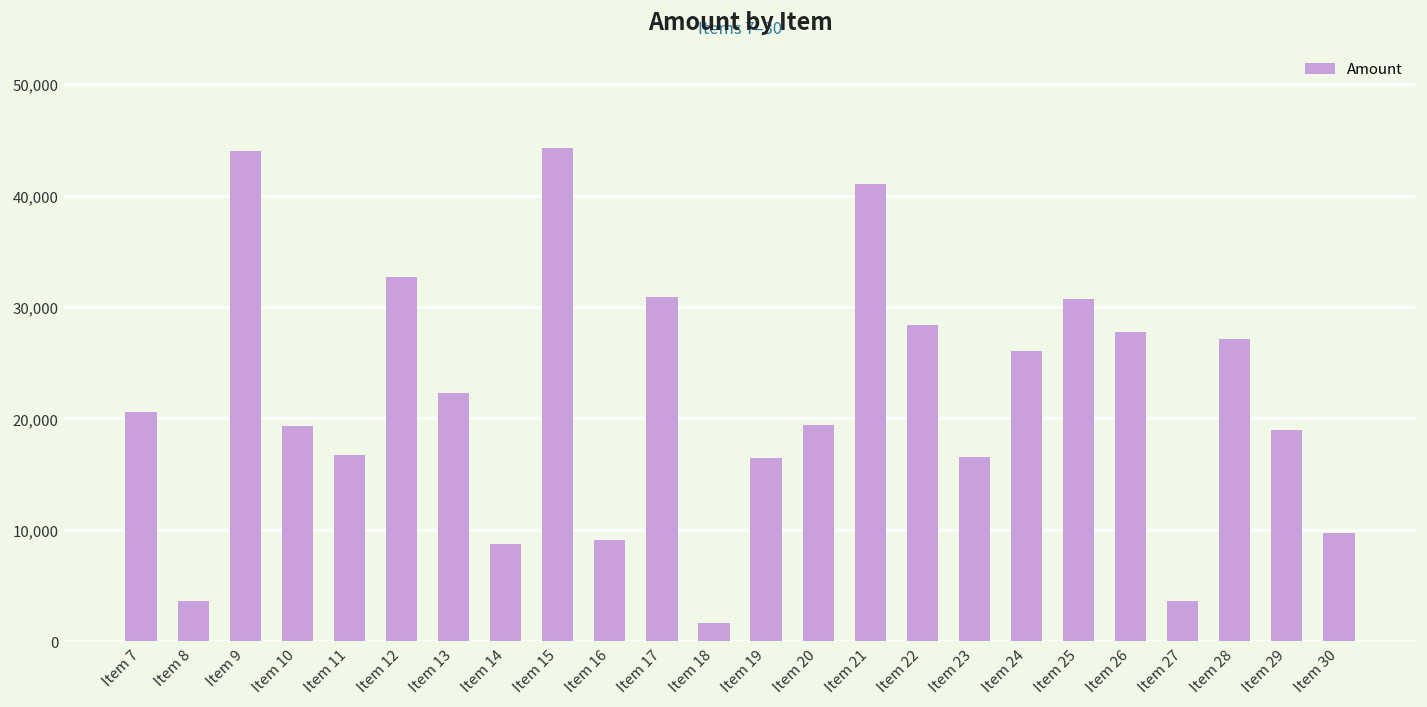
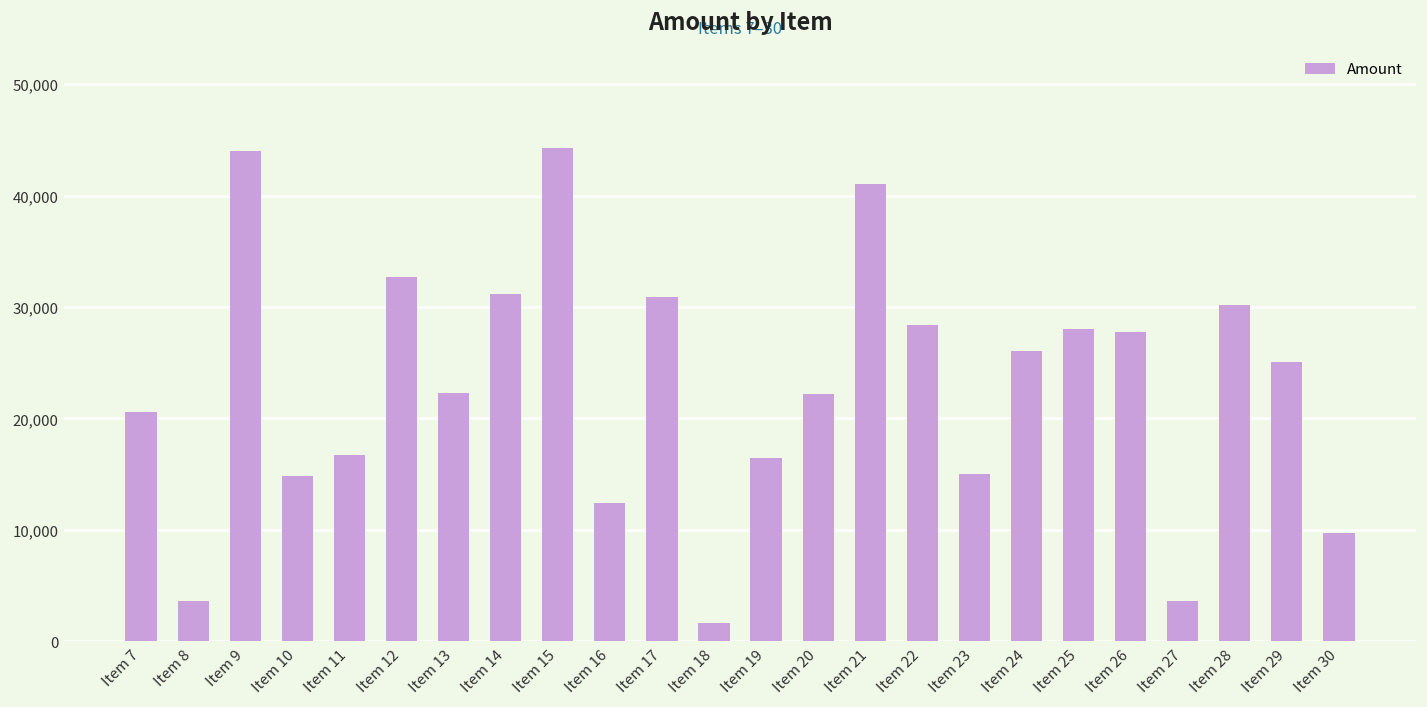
Item 10: 19,000 -> 15,000
Item 14: 9,000 -> 31,000
Item 16: 9,000 -> 12,000
Item 20: 19,000 -> 22,000
Item 23: 17,000 -> 15,000
Item 25: 31,000 -> 28,000
Item 28: 27,000 -> 30,000
Item 29: 19,000 -> 25,000
